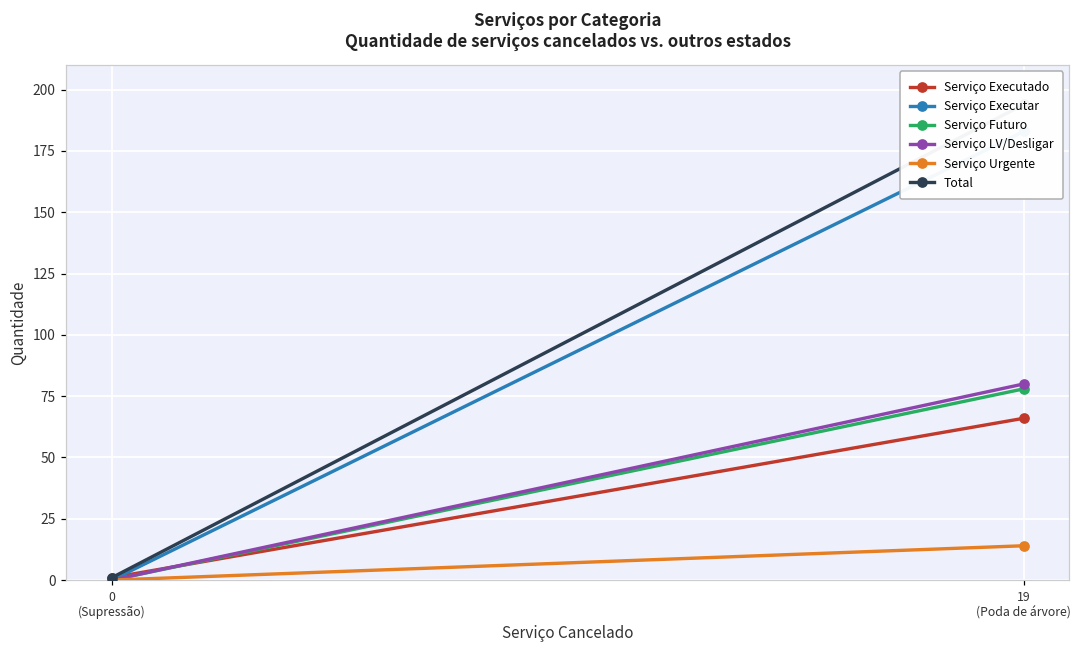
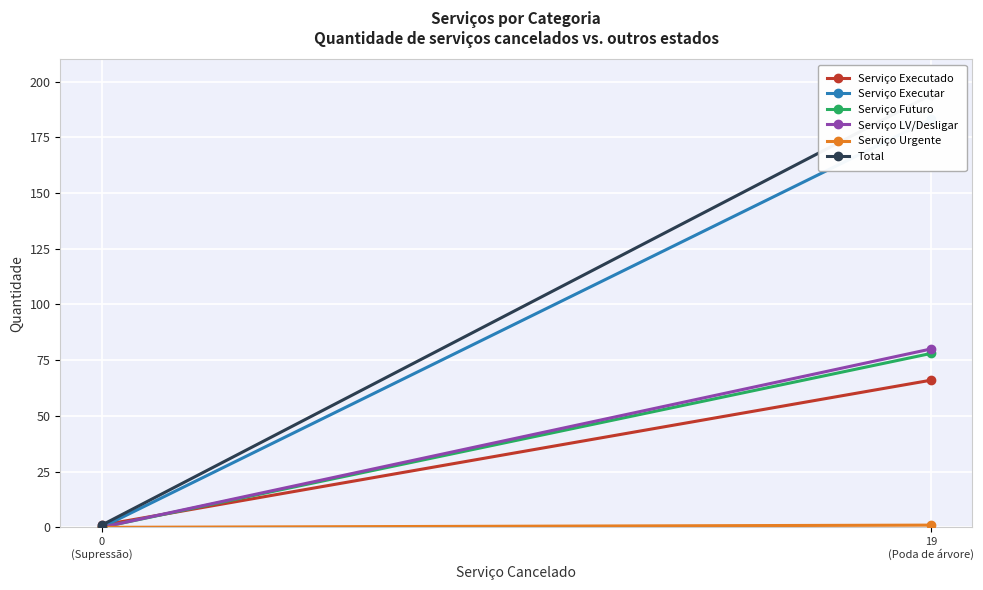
Serviço Urgente, 19 (Poda de árvore): 14 -> 1
